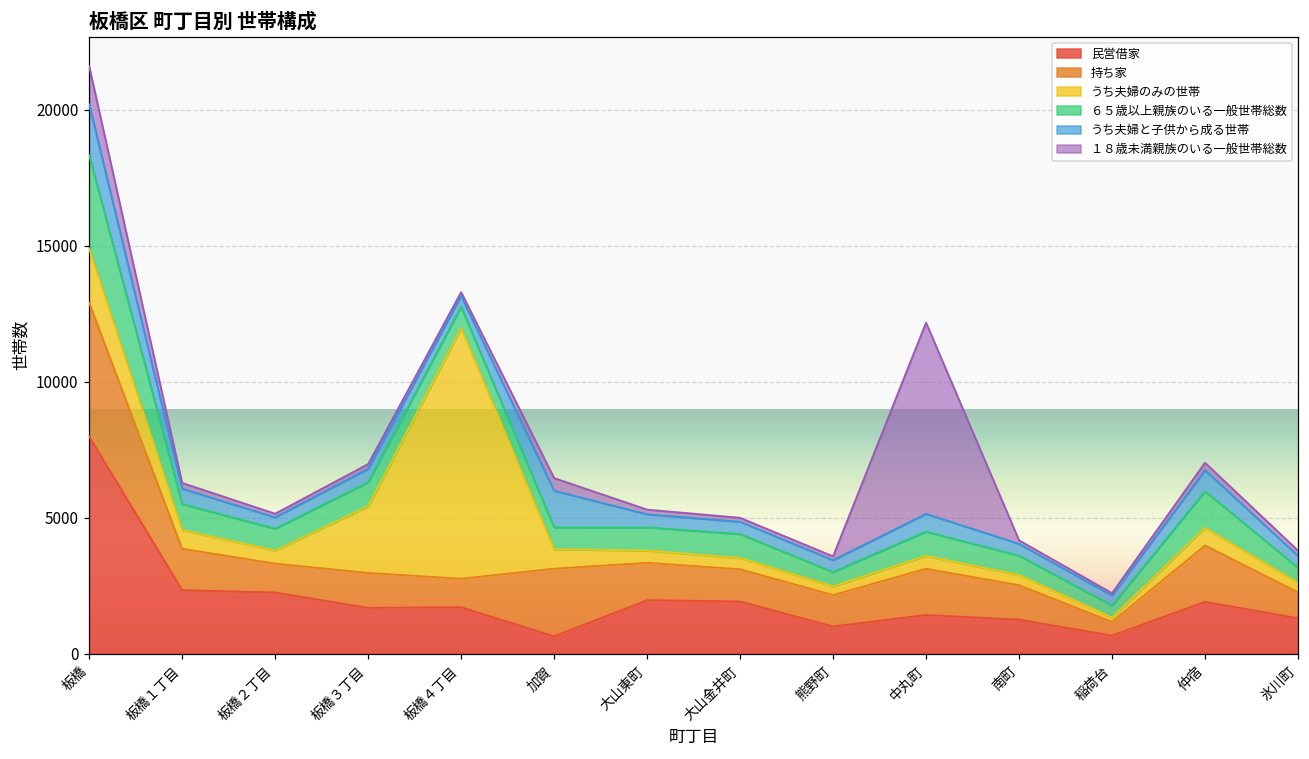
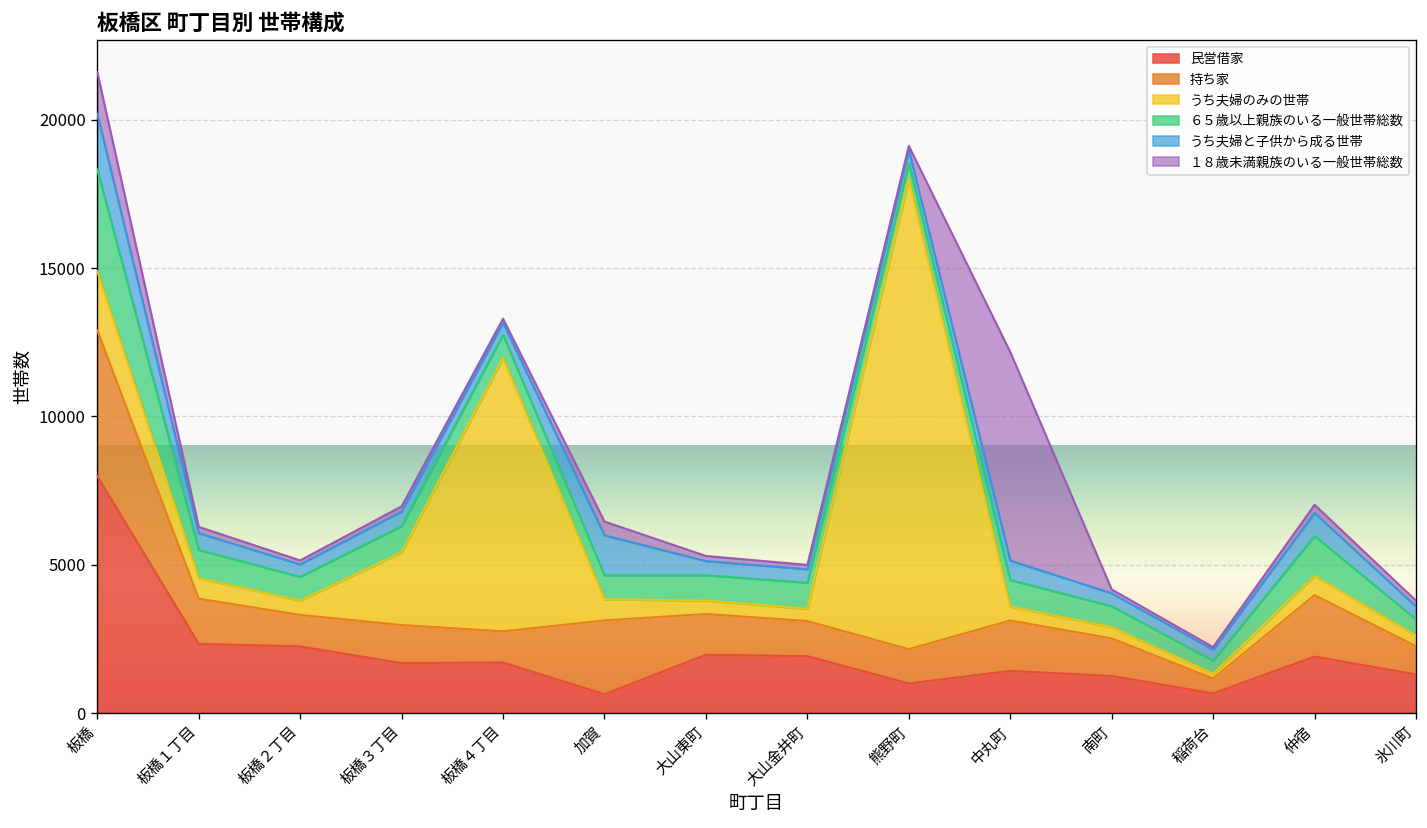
うち夫婦のみの世帯, 熊野町: 300 -> 15900
